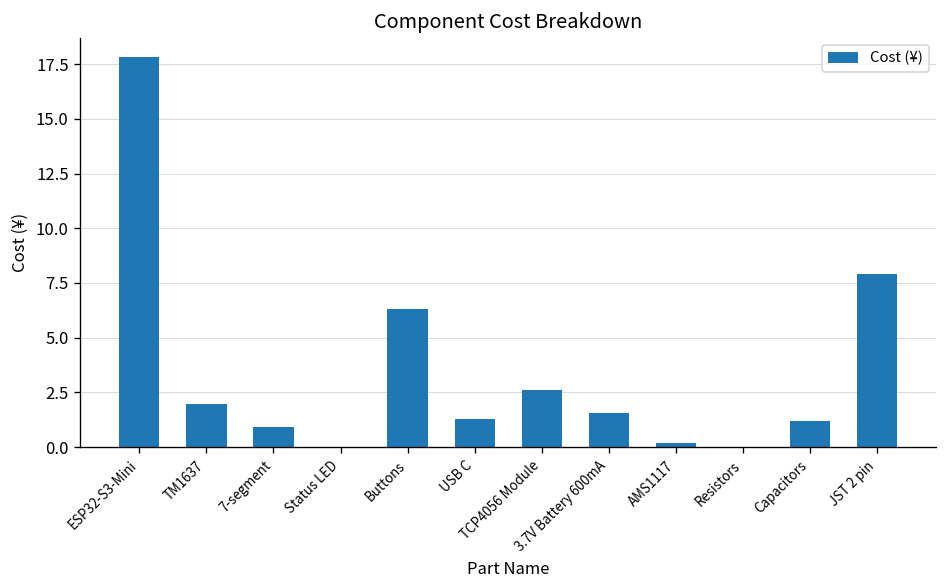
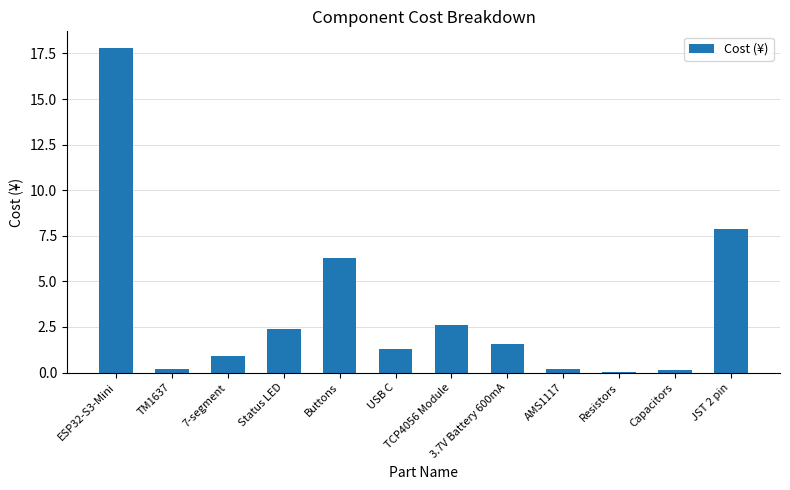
TM1637: 2.0 -> 0.2
Status LED: 0.0 -> 2.4
Capacitors: 1.2 -> 0.1
